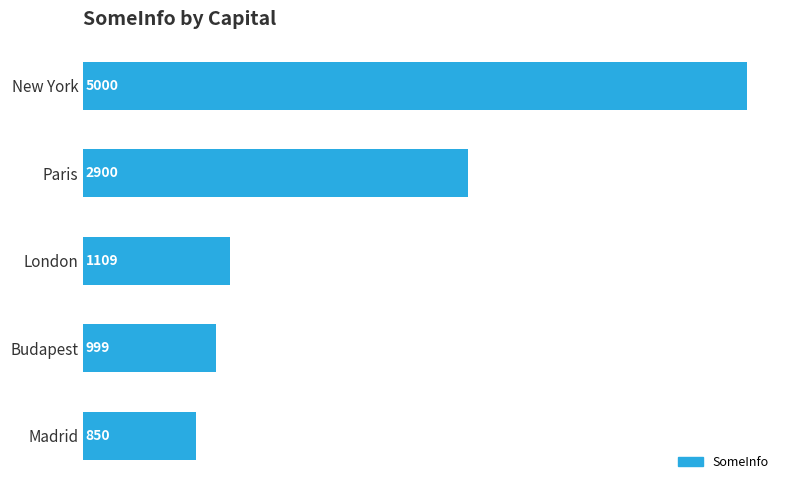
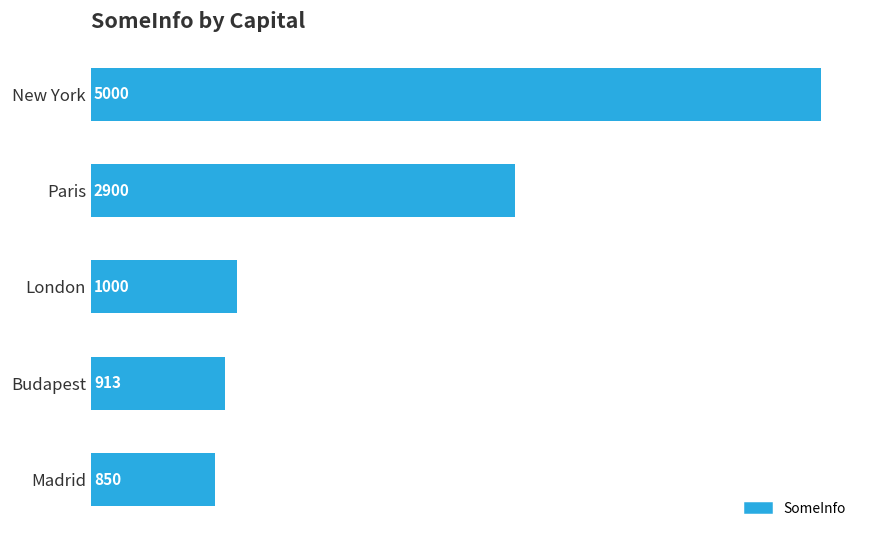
London: 1109 -> 1000
Budapest: 999 -> 913
